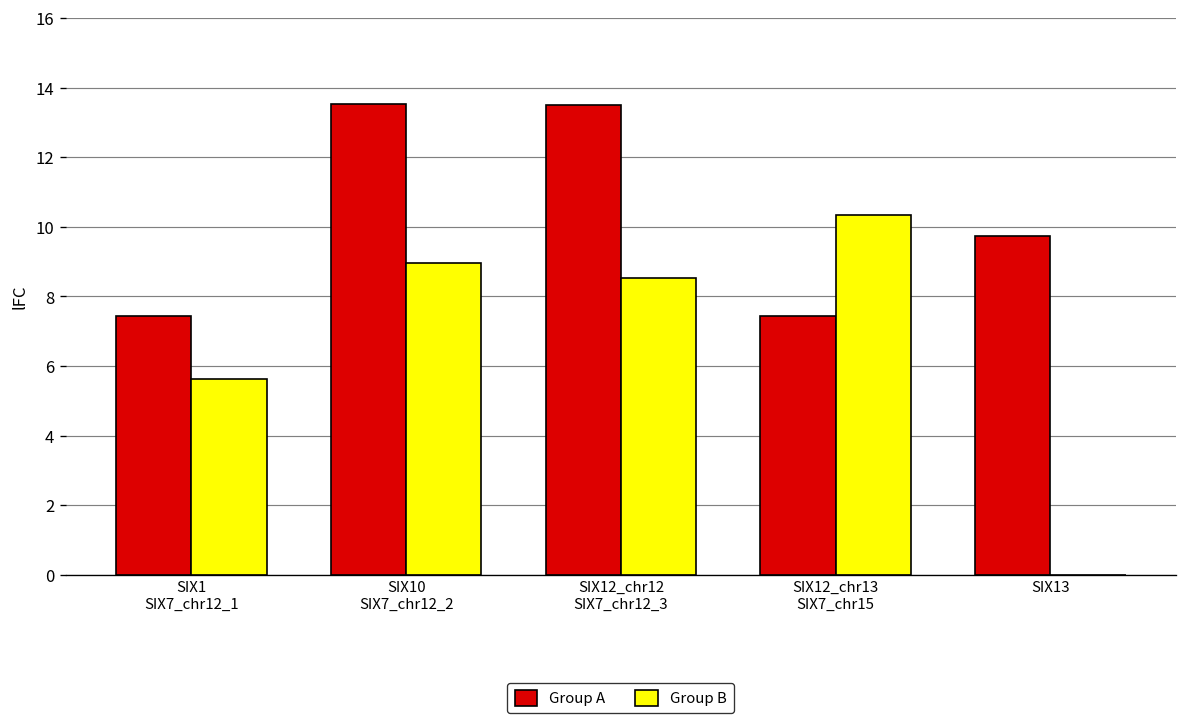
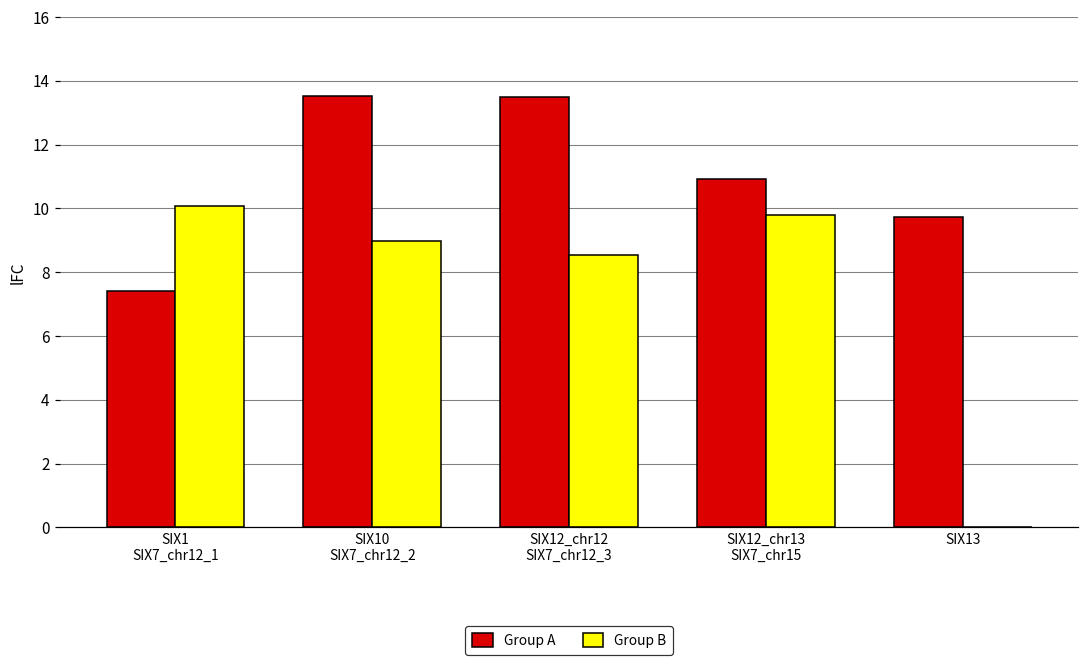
Group B, SIX1 SIX7_chr12_1: 5.6 -> 10.1
Group A, SIX12_chr13 SIX7_chr15: 7.4 -> 10.9
Group B, SIX12_chr13 SIX7_chr15: 10.3 -> 9.8
